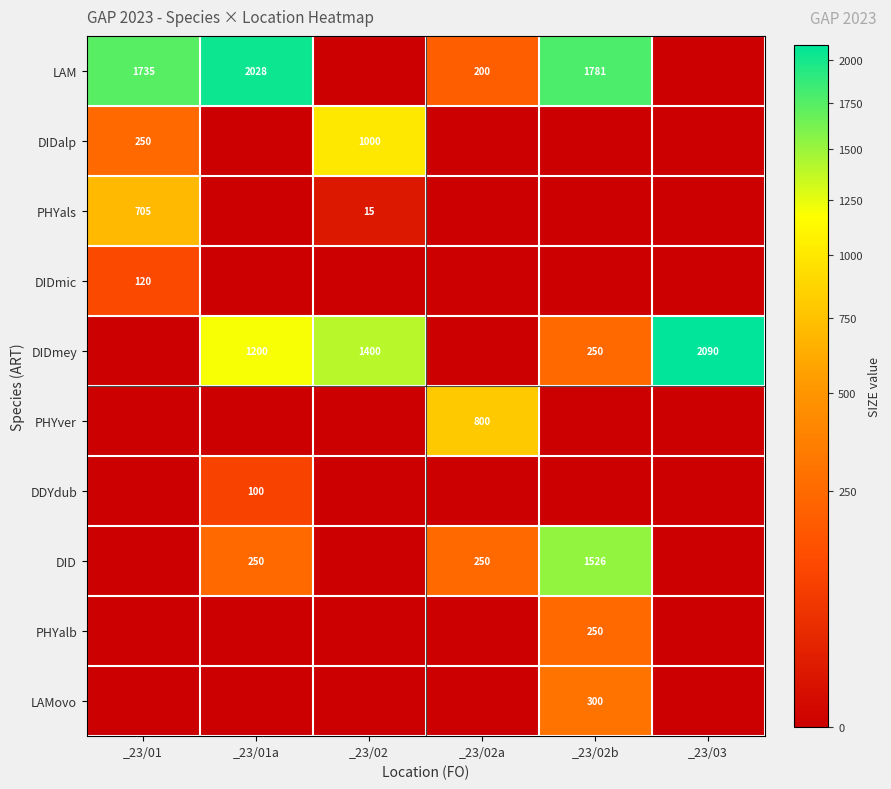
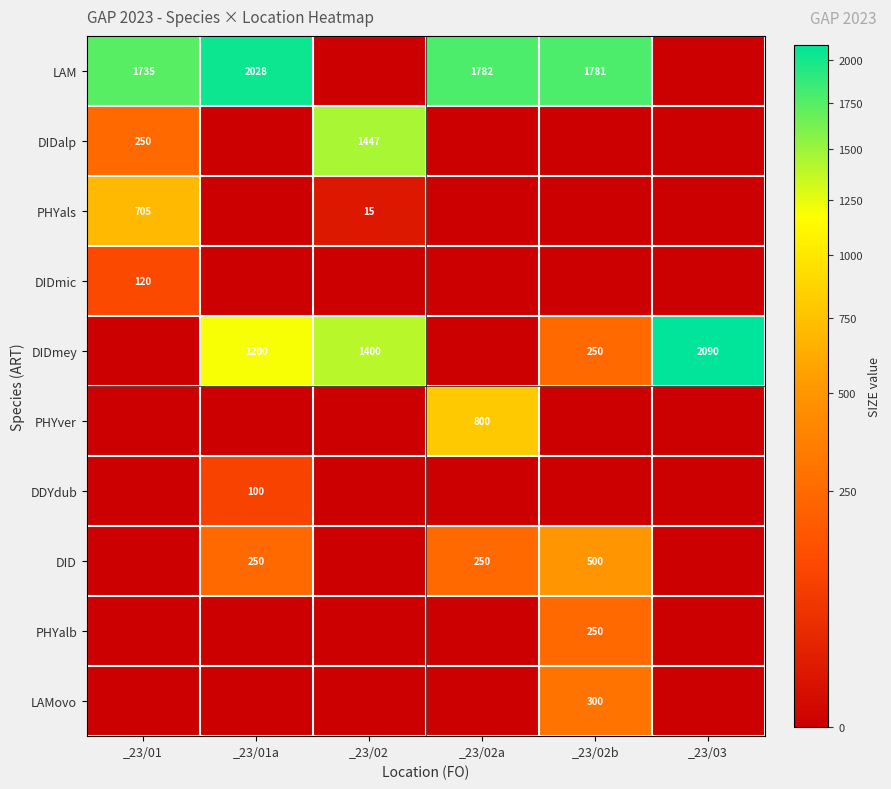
LAM, _23/02a: 200 -> 1782
DIDalp, _23/02: 1000 -> 1447
DID, _23/02b: 1526 -> 500
